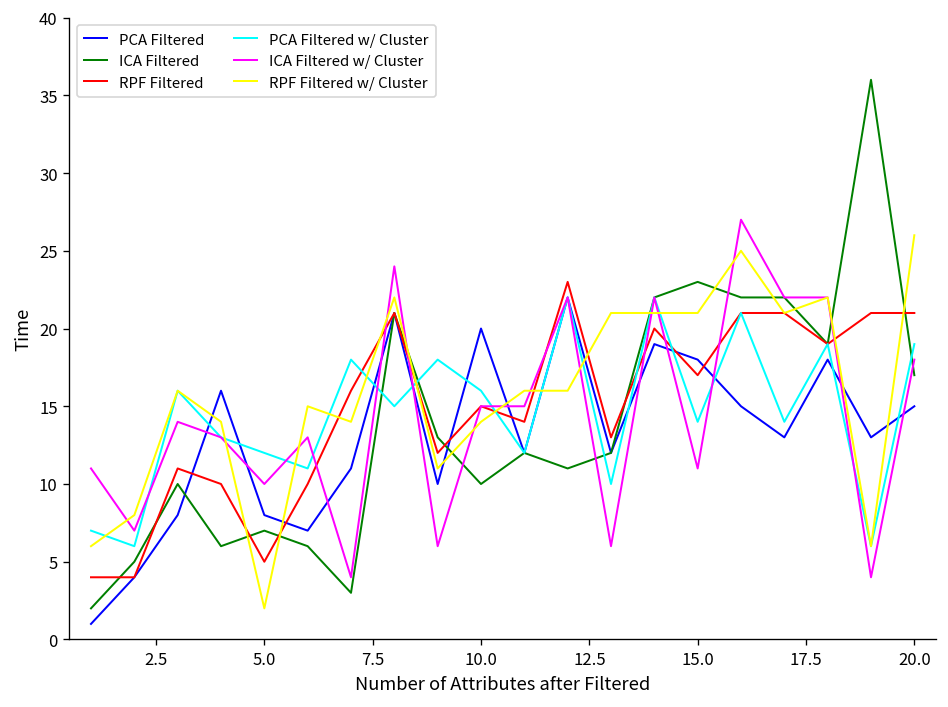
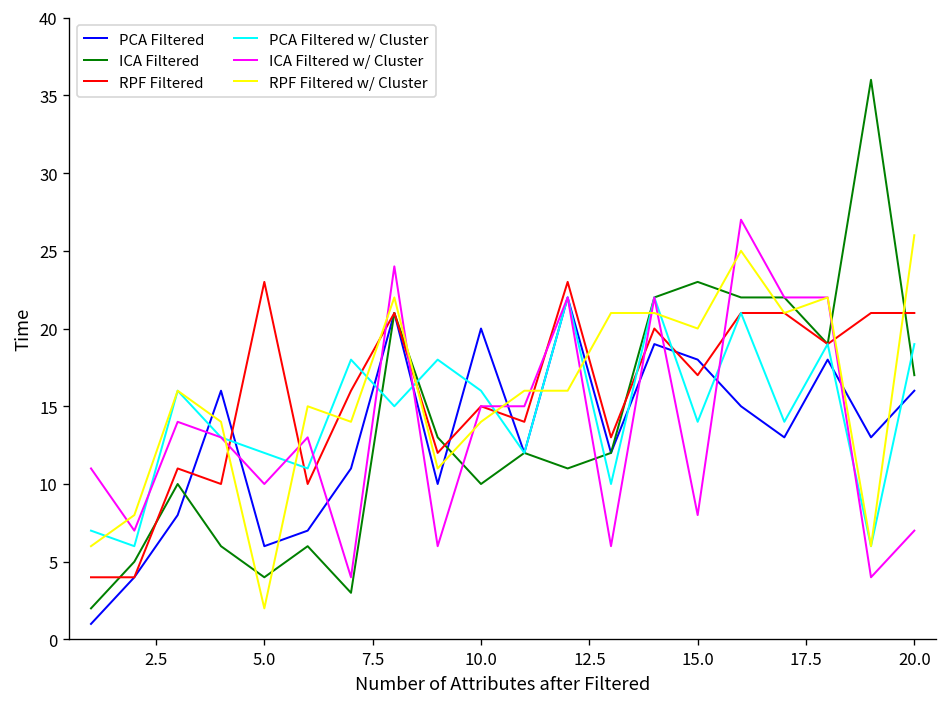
PCA Filtered, 5.0: 8 -> 6
ICA Filtered, 5.0: 7 -> 4
RPF Filtered, 5.0: 5 -> 23
ICA Filtered w/ Cluster, 15.0: 11 -> 8
RPF Filtered w/ Cluster, 15.0: 21 -> 20
PCA Filtered, 20.0: 15 -> 16
ICA Filtered w/ Cluster, 20.0: 18 -> 7
